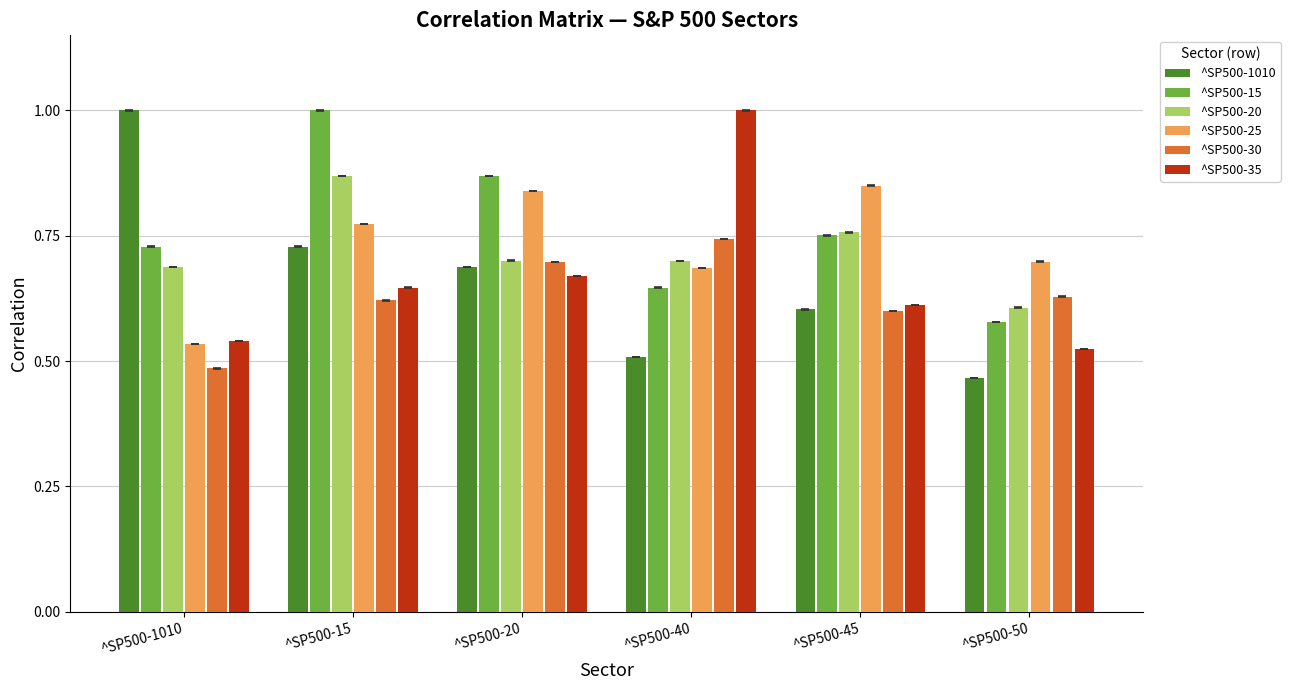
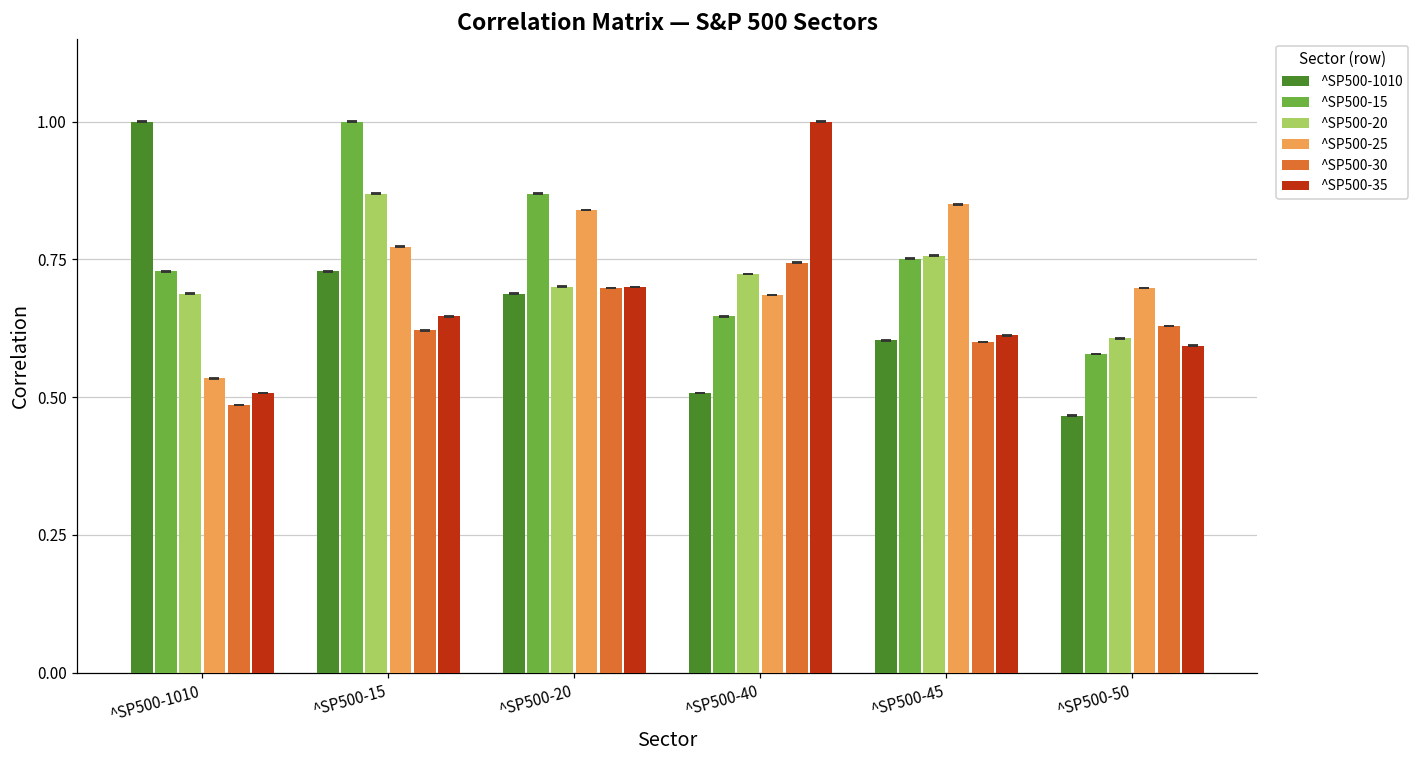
^SP500-35, ^SP500-1010: 0.54 -> 0.51
^SP500-35, ^SP500-20: 0.67 -> 0.70
^SP500-20, ^SP500-40: 0.70 -> 0.72
^SP500-35, ^SP500-50: 0.52 -> 0.59
